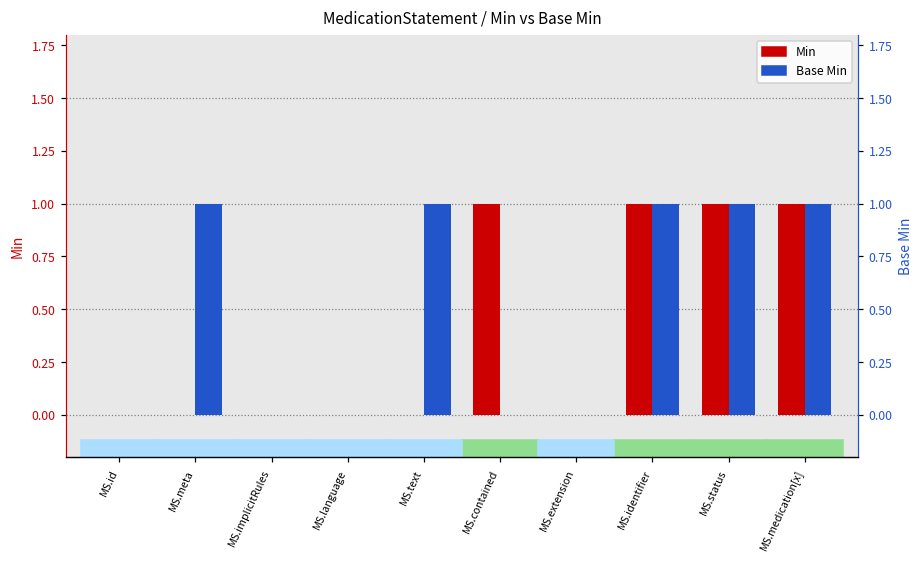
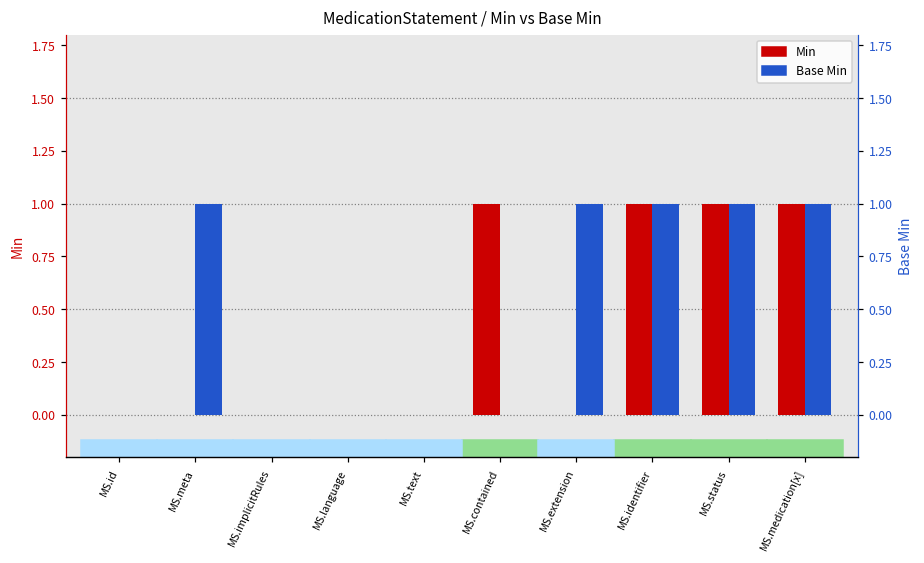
Base Min, MS.text: 1 -> 0
Base Min, MS.extension: 0 -> 1
